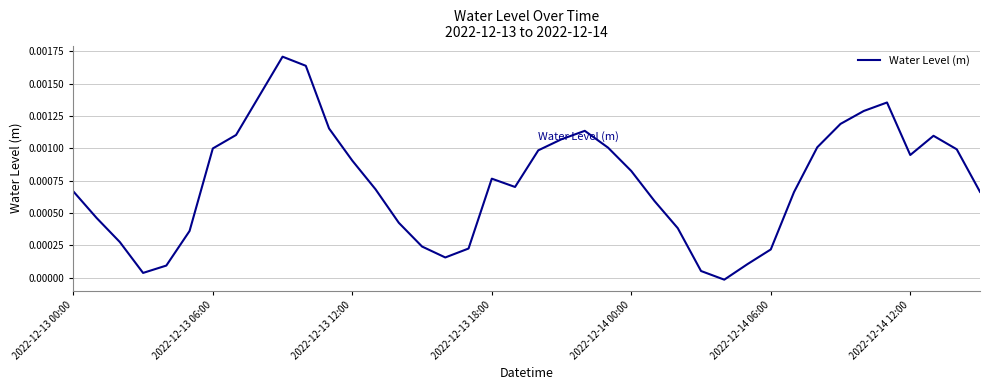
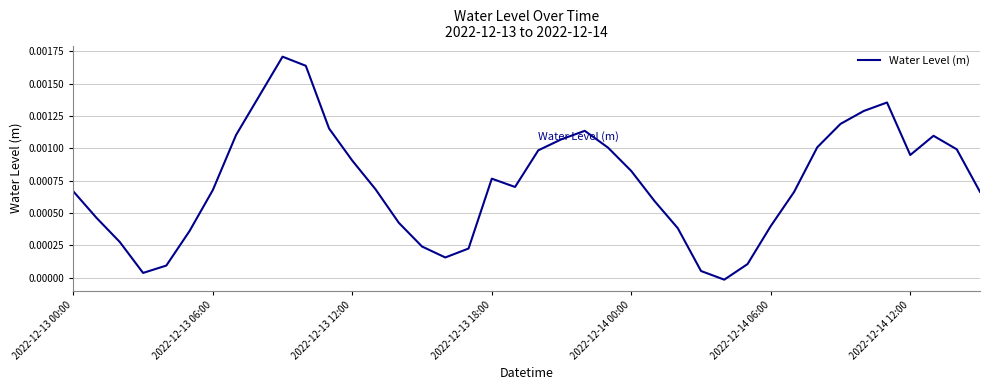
2022-12-13 06:00: 0.00100 -> 0.00068
2022-12-14 06:00: 0.00022 -> 0.00040
